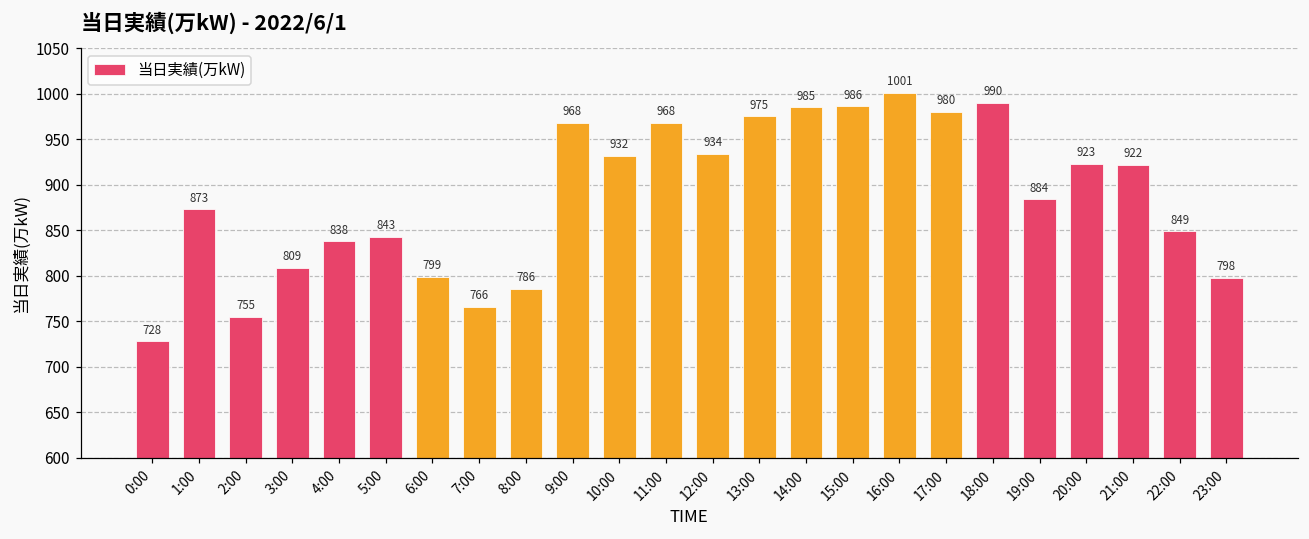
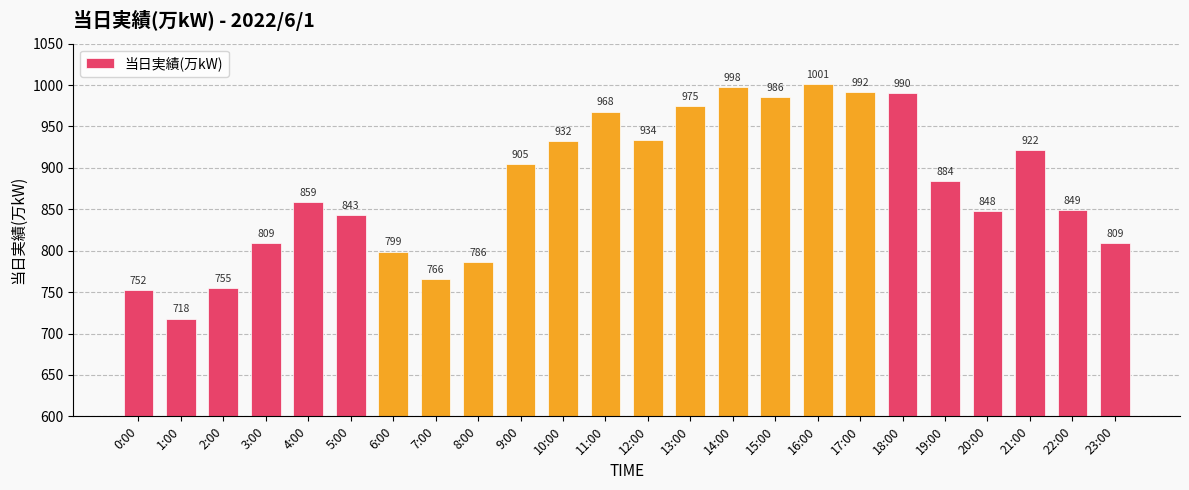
0:00: 728 -> 752
1:00: 873 -> 718
4:00: 838 -> 859
9:00: 968 -> 905
14:00: 985 -> 998
17:00: 980 -> 992
20:00: 923 -> 848
23:00: 798 -> 809
